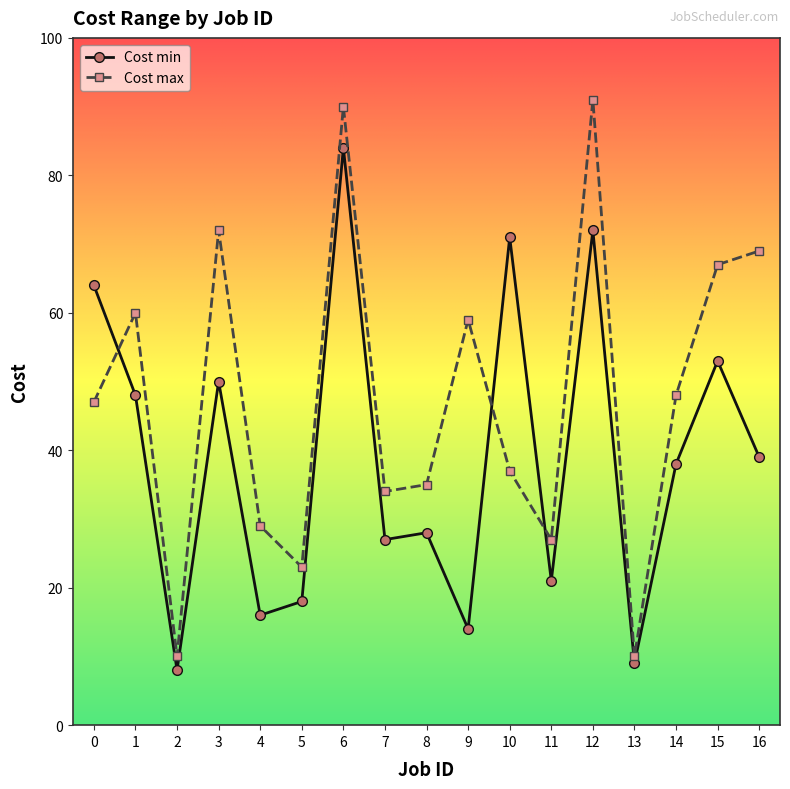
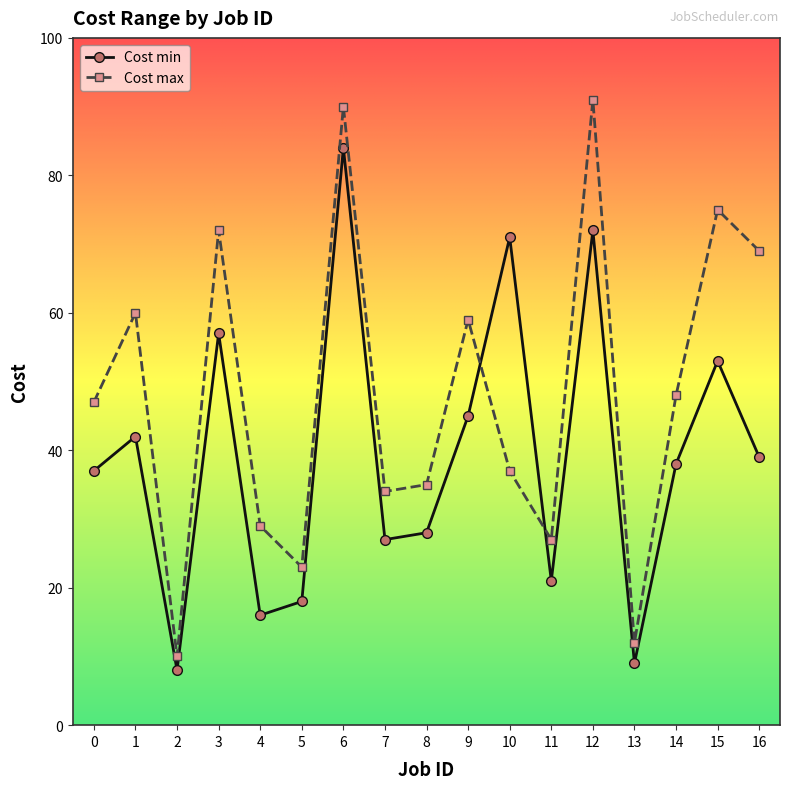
Cost min, 0: 64 -> 37
Cost min, 1: 48 -> 42
Cost min, 3: 50 -> 57
Cost min, 9: 14 -> 45
Cost max, 13: 10 -> 12
Cost max, 15: 67 -> 75
